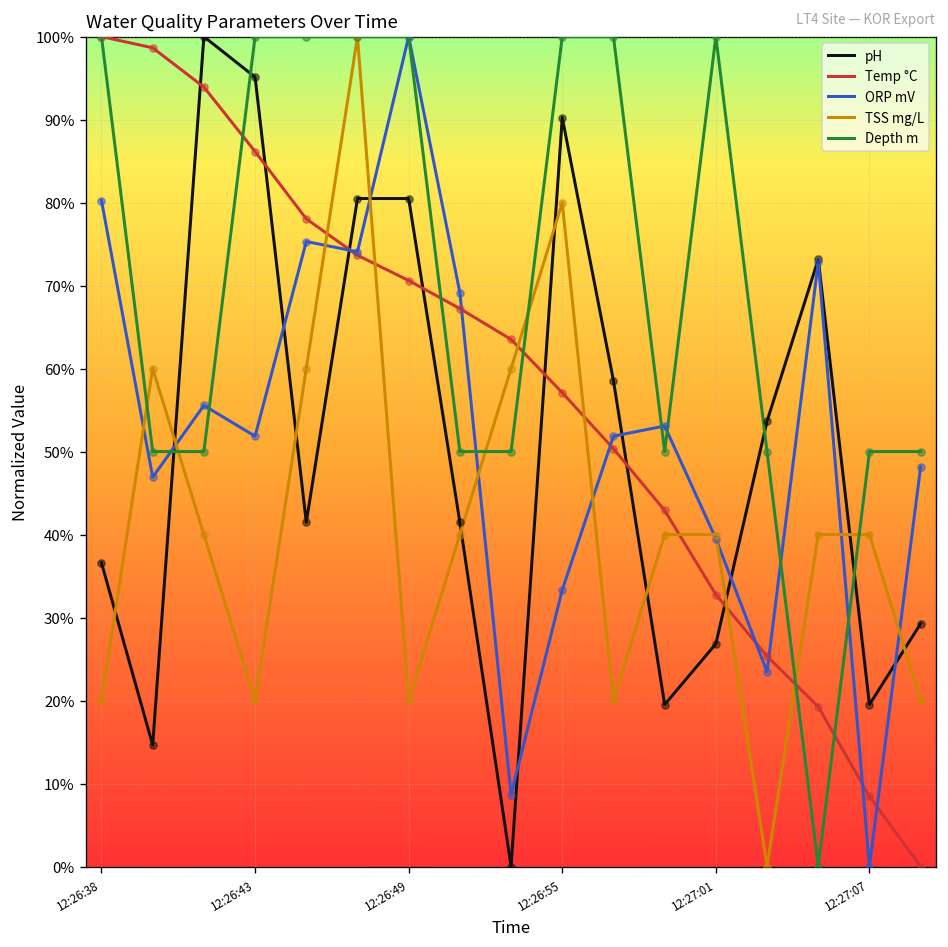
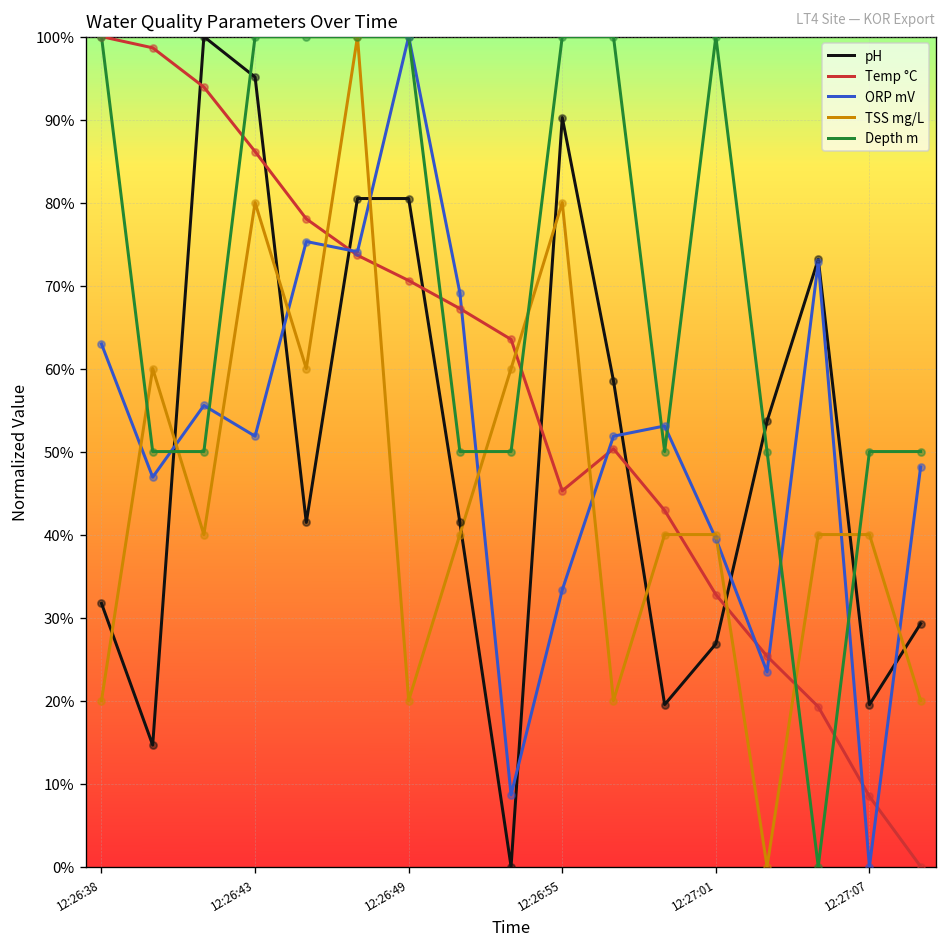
pH, 12:26:38: 37% -> 32%
ORP mV, 12:26:38: 80% -> 63%
TSS mg/L, 12:26:43: 20% -> 80%
Temp °C, 12:26:55: 57% -> 45%
